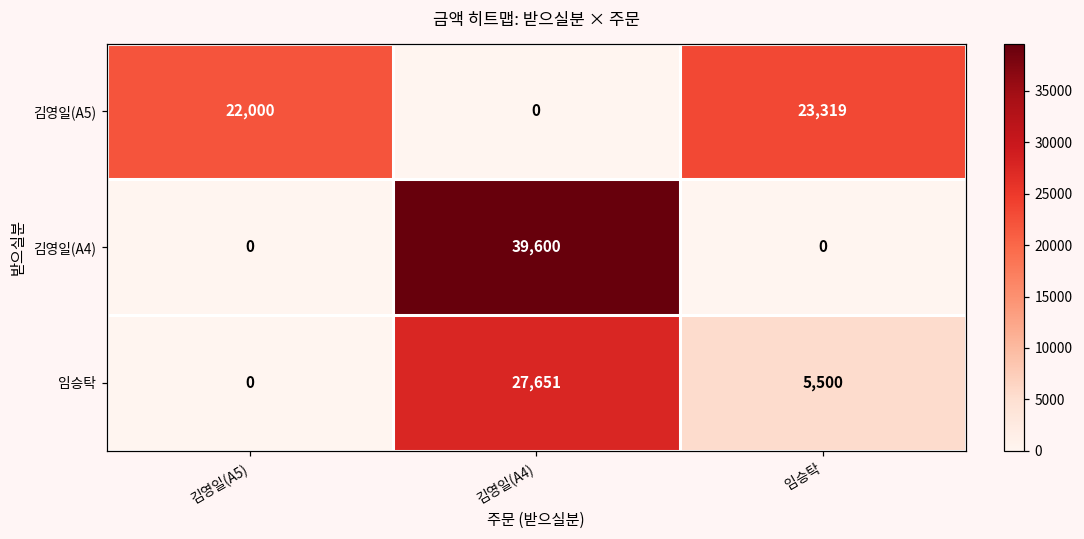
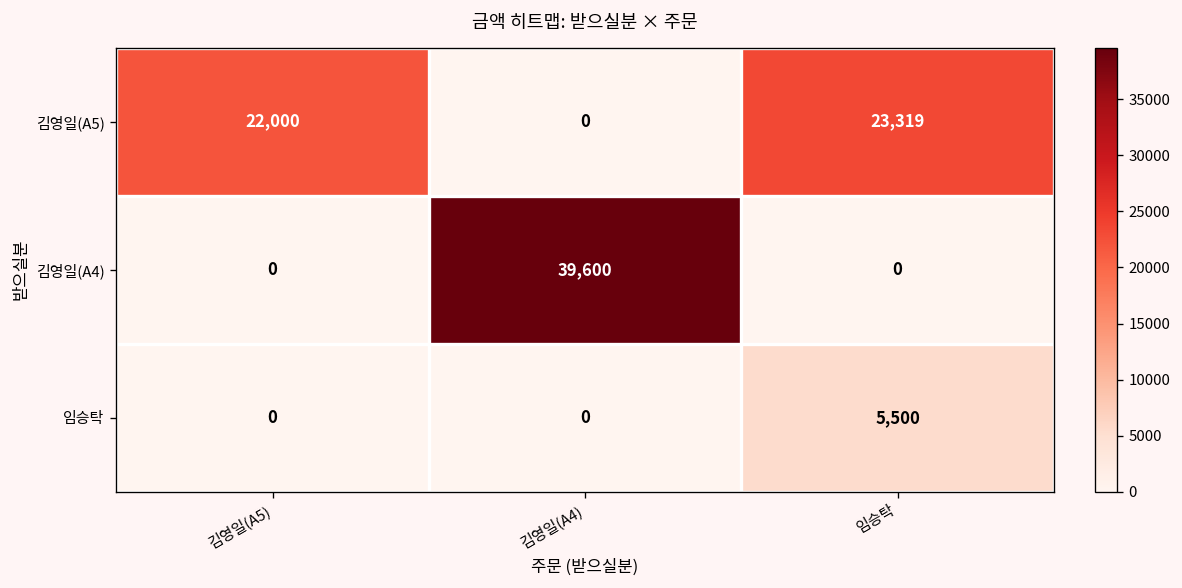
임승탁, 김영일(A4): 27,651 -> 0
